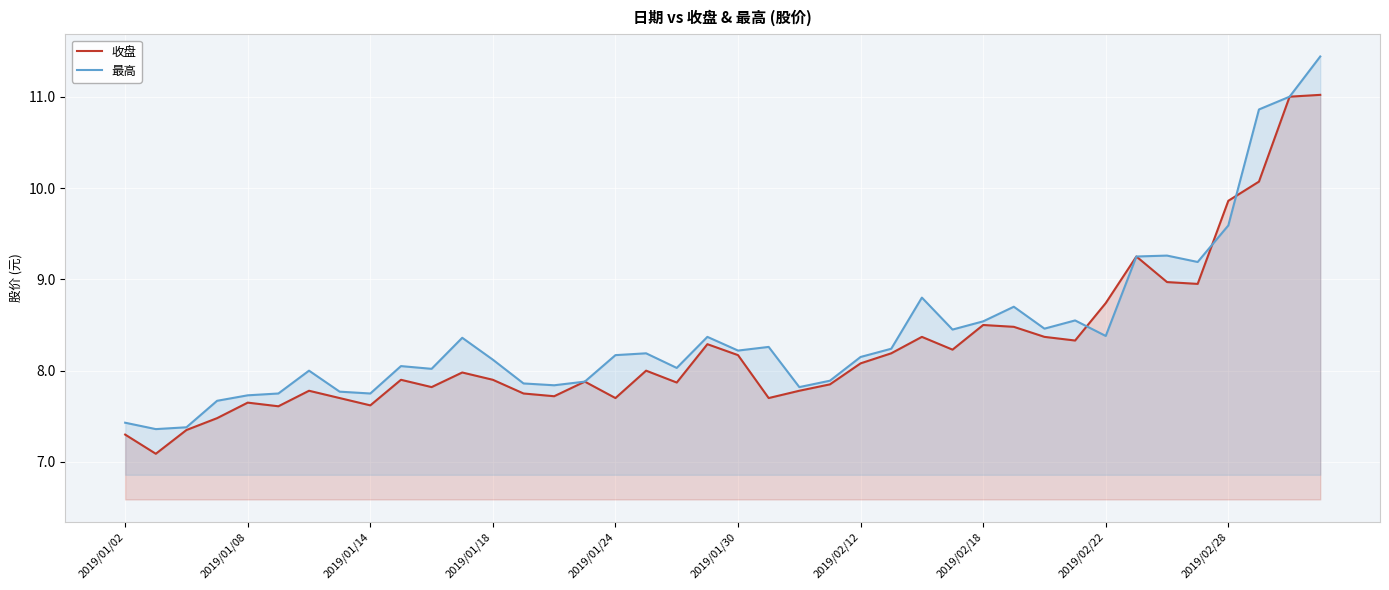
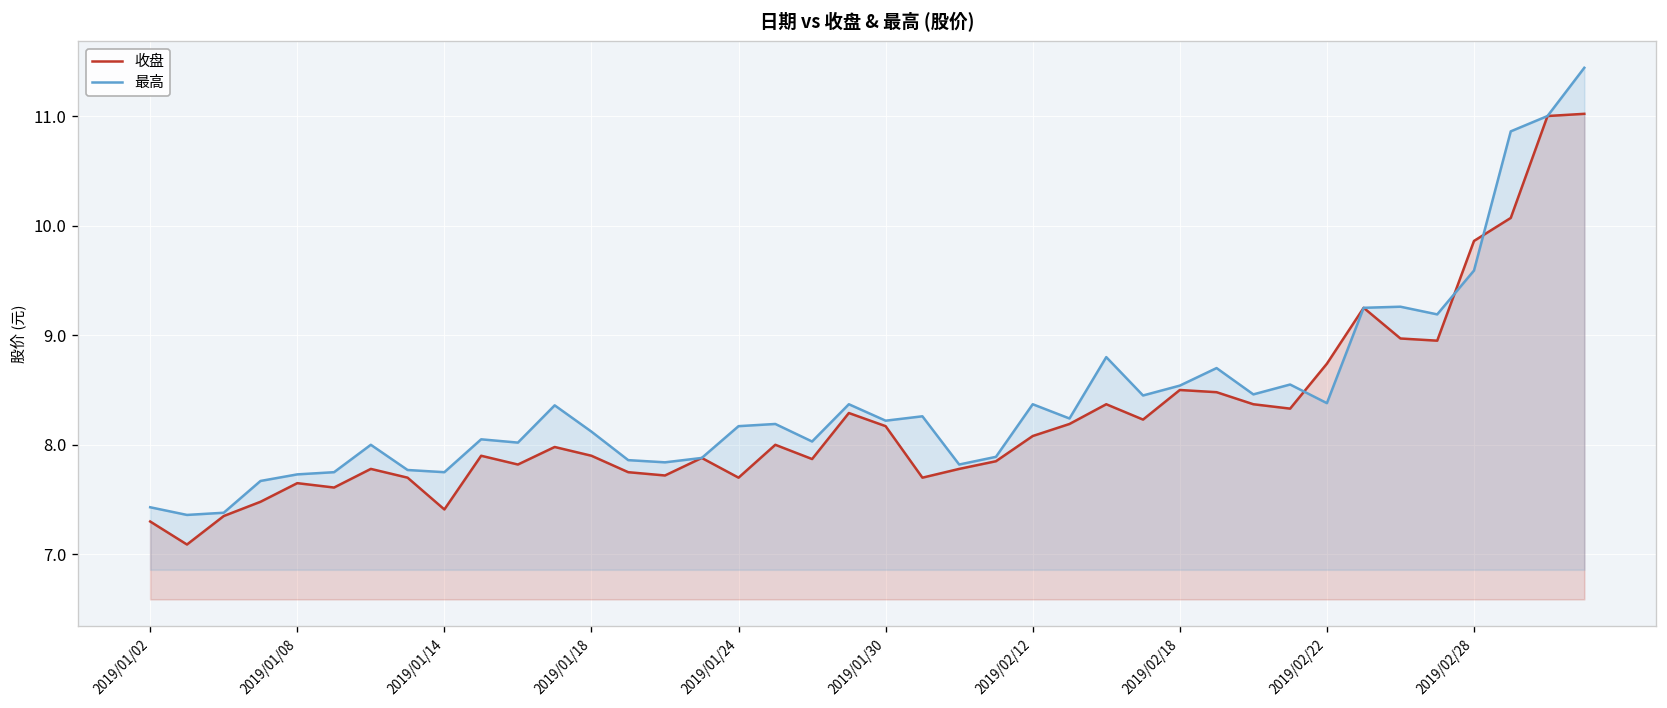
收盘, 2019/01/14: 7.6 -> 7.4
最高, 2019/02/12: 8.2 -> 8.4
